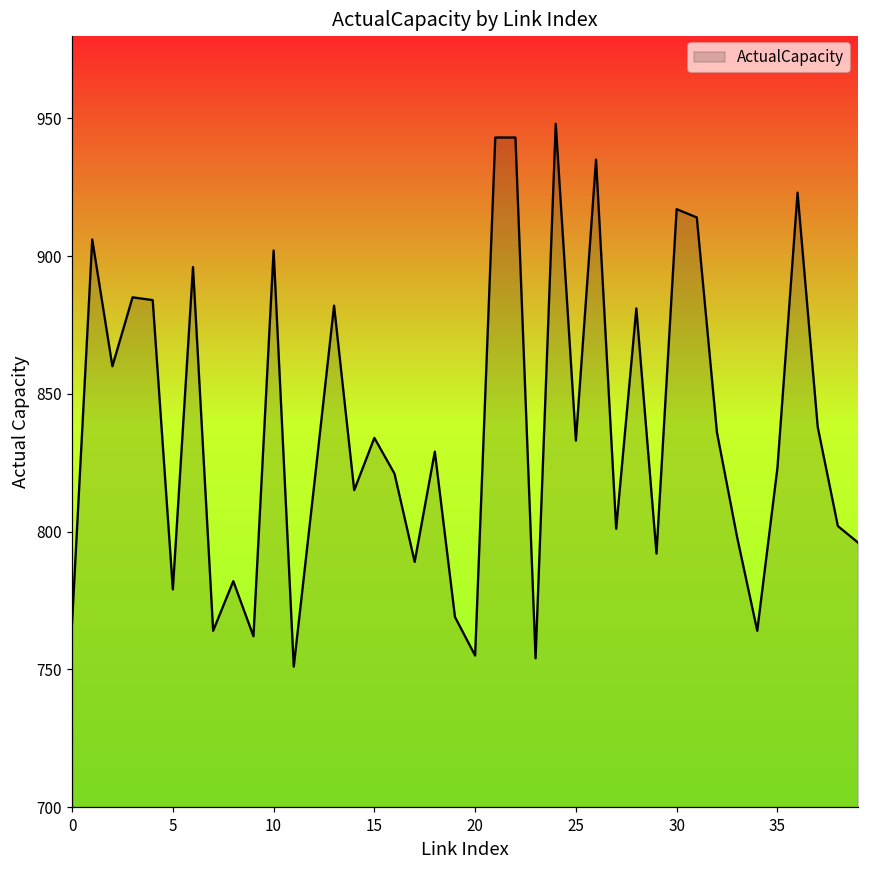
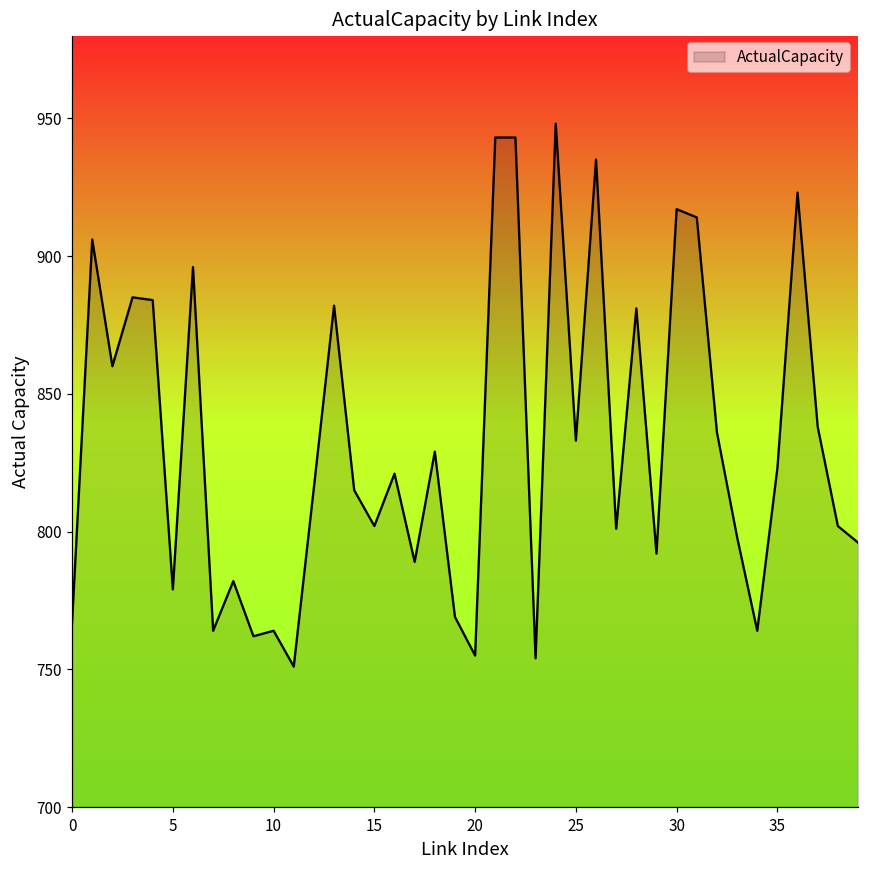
10: 902 -> 764
15: 834 -> 802
